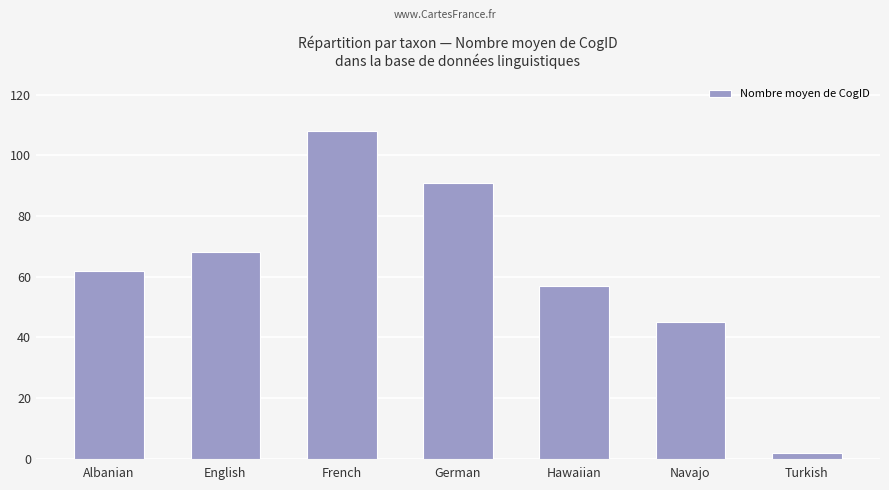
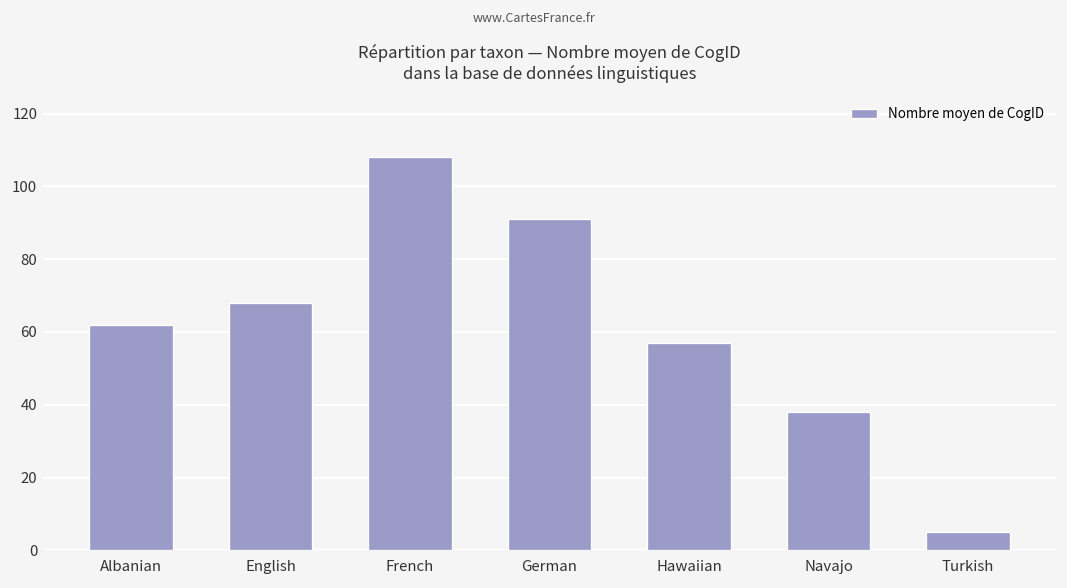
Navajo: 45 -> 38
Turkish: 2 -> 5
